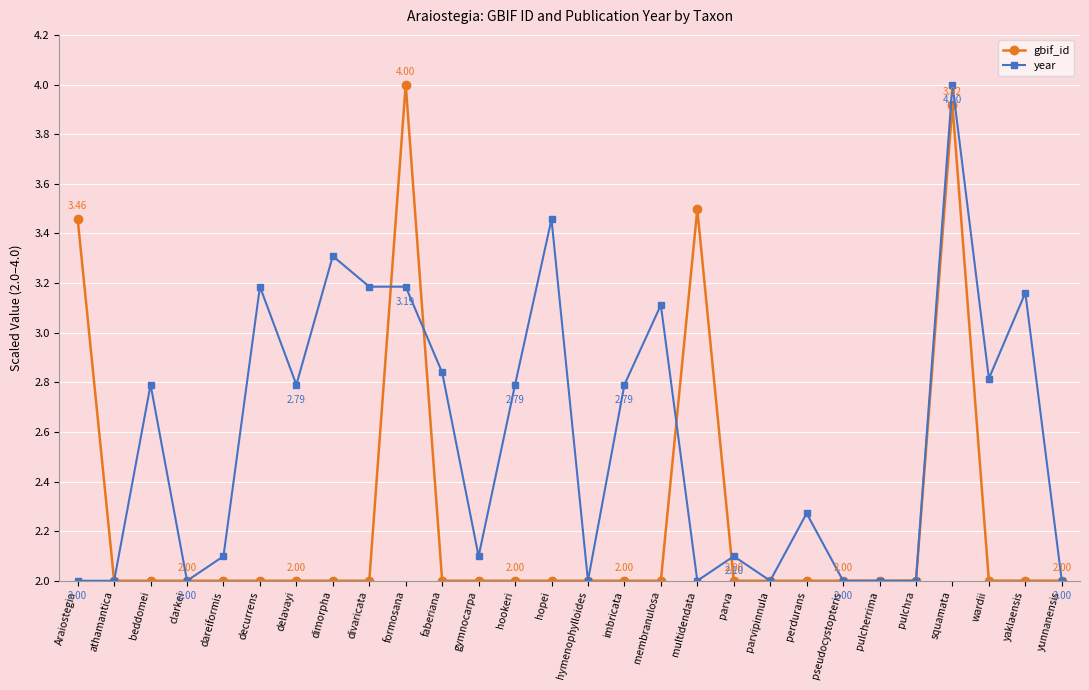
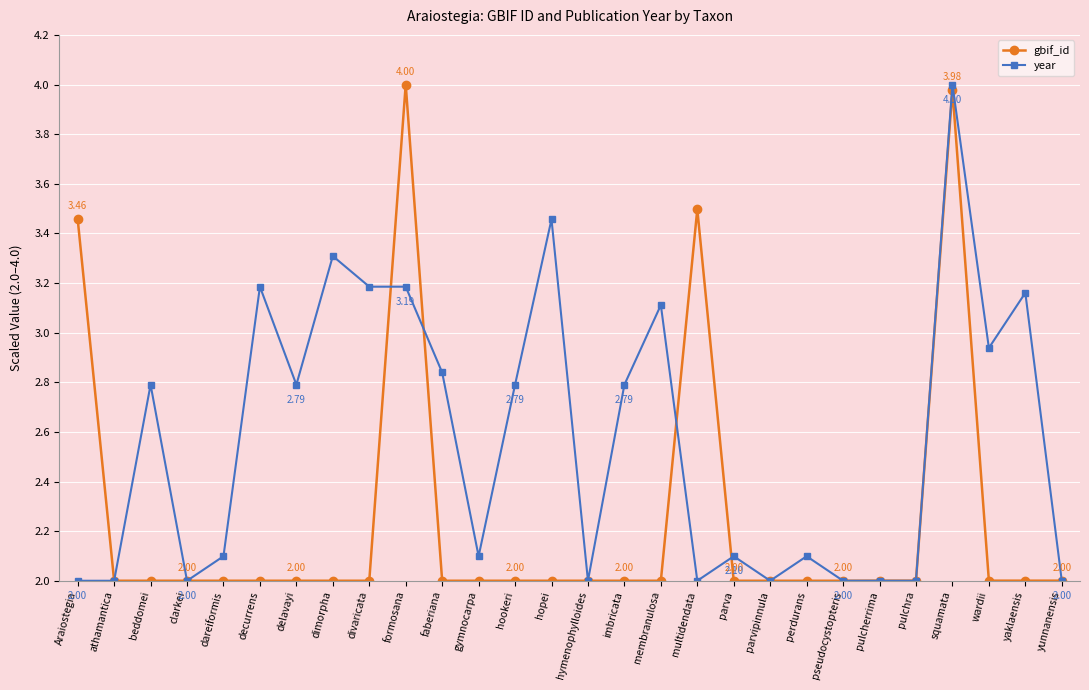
year, perdurans: 2.27 -> 2.10
gbif_id, squamata: 3.92 -> 3.98
year, wardii: 2.81 -> 2.94
